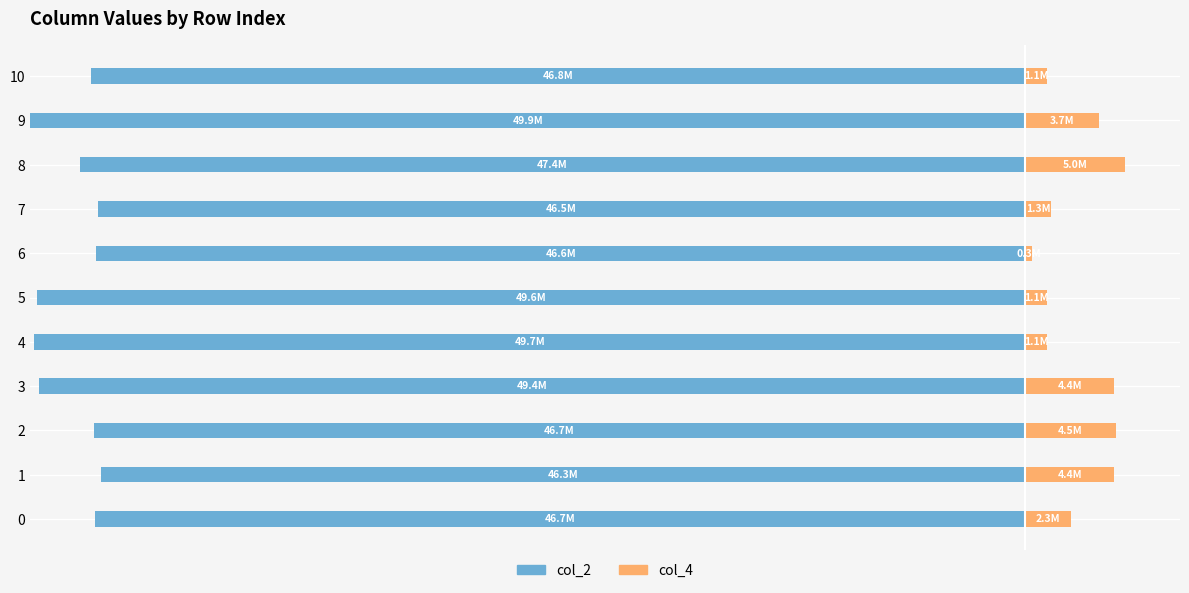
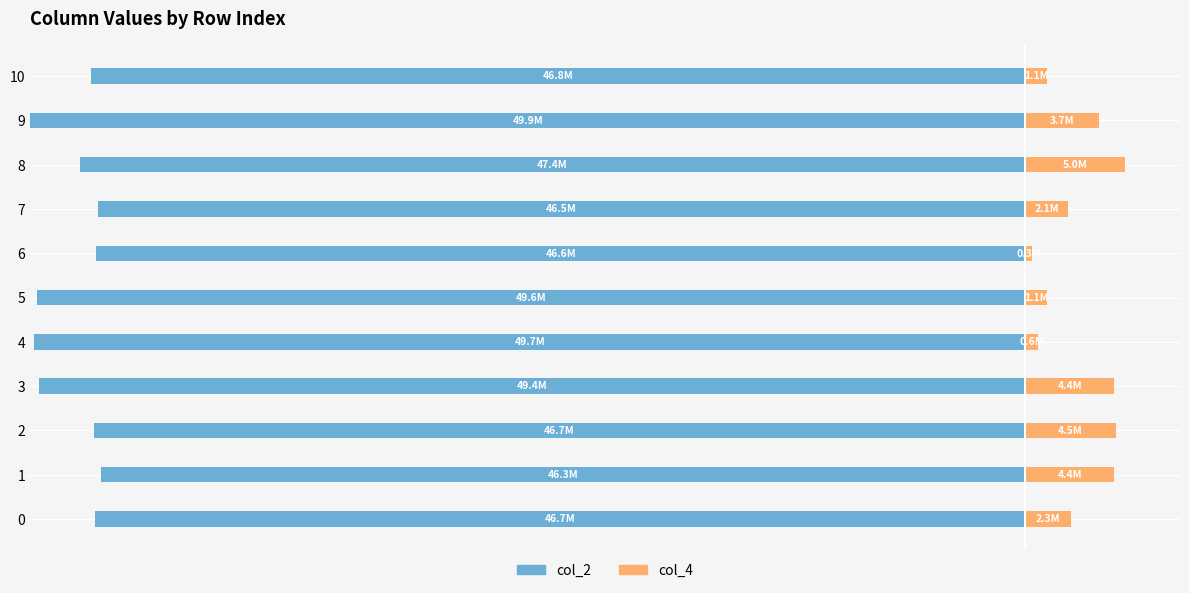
col_4, 7: 1.3M -> 2.1M
col_4, 4: 1.1M -> 0.6M
